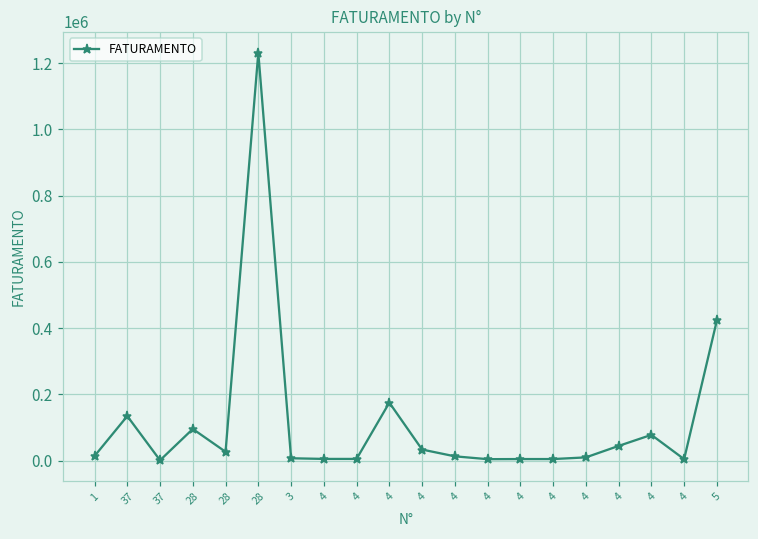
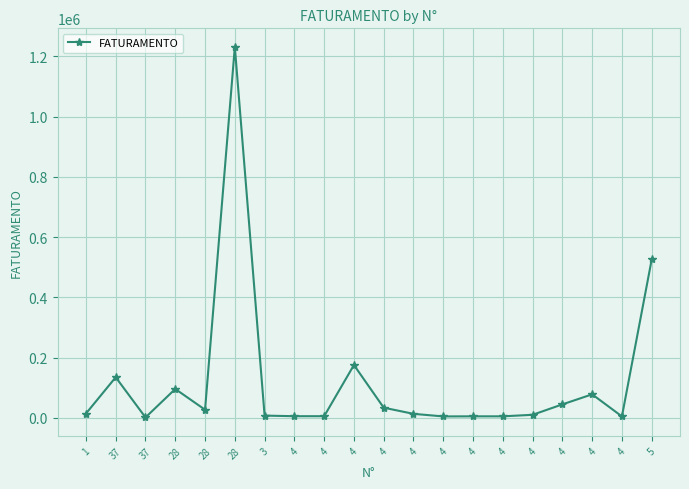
5: 420000 -> 530000
